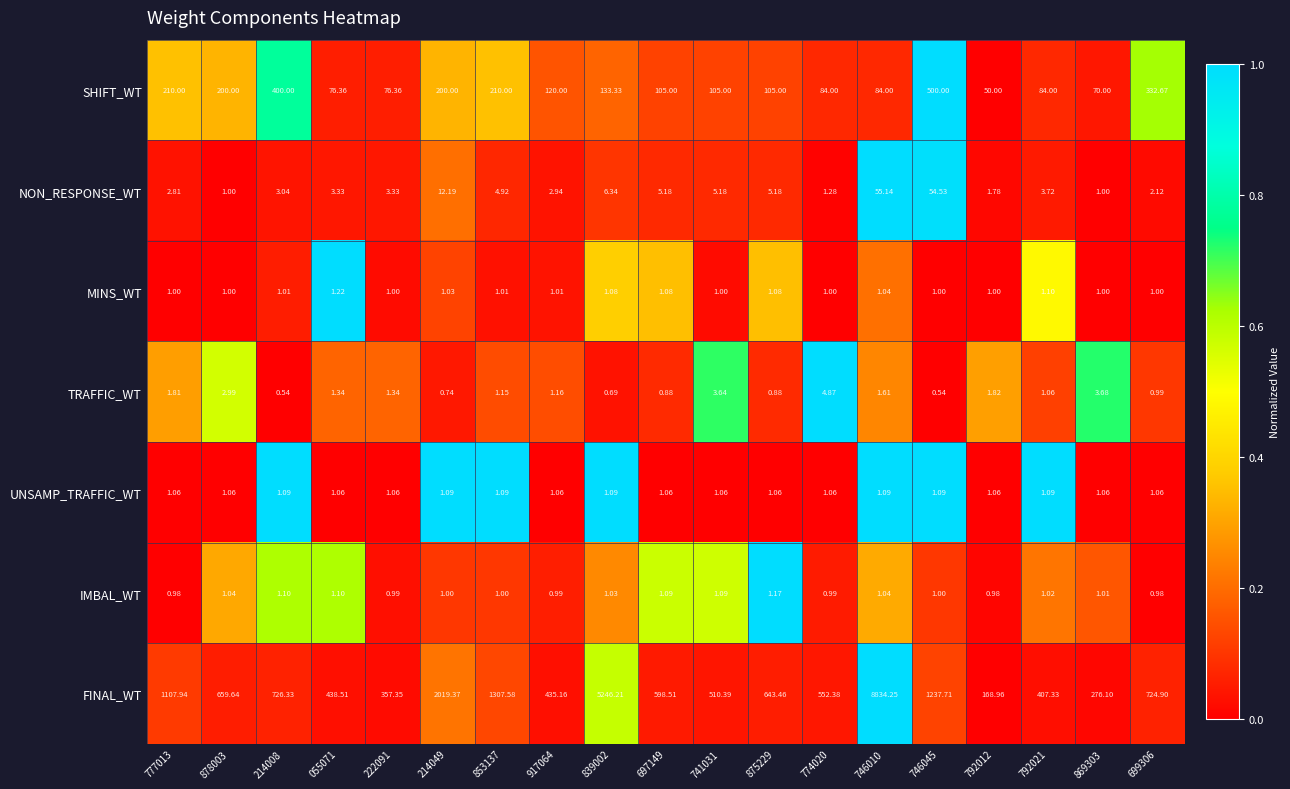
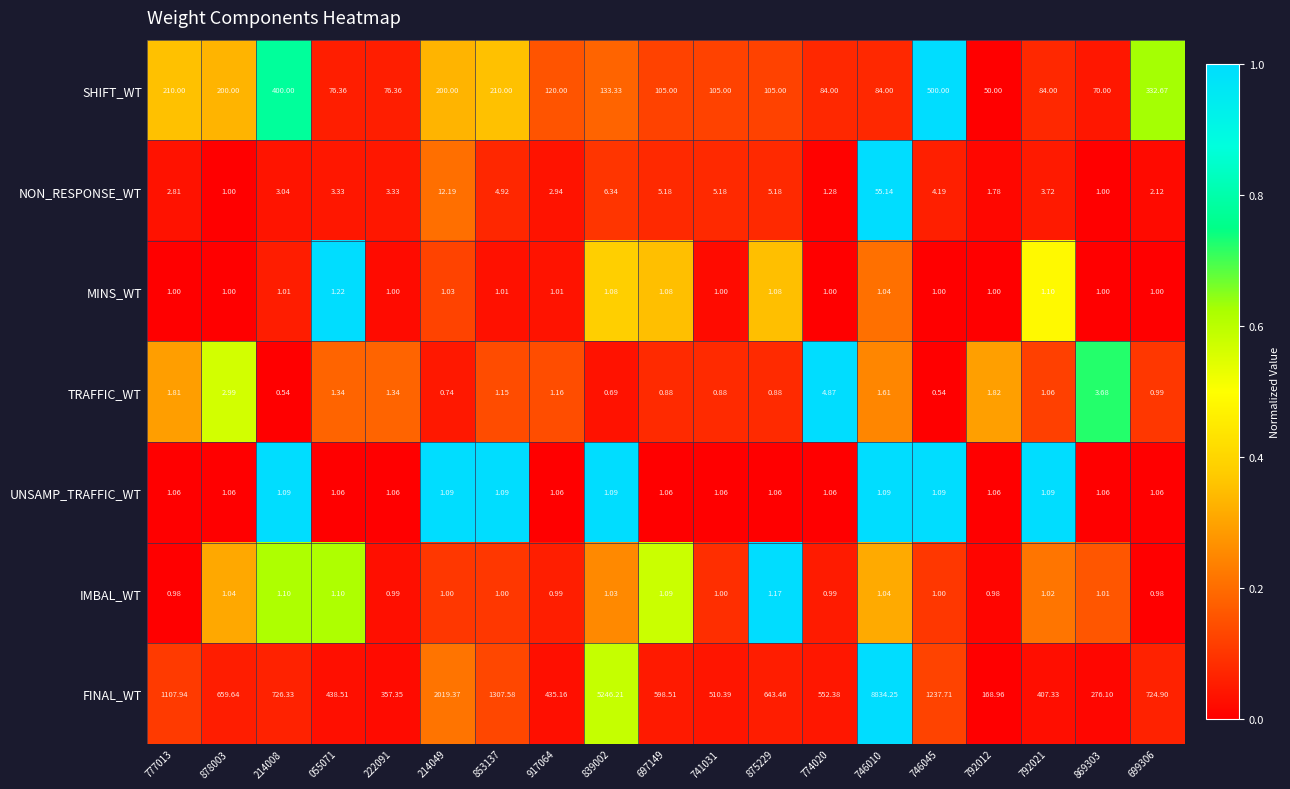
NON_RESPONSE_WT, 746045: 54.53 -> 4.19
TRAFFIC_WT, 741031: 3.64 -> 0.88
IMBAL_WT, 741031: 1.09 -> 1.00
